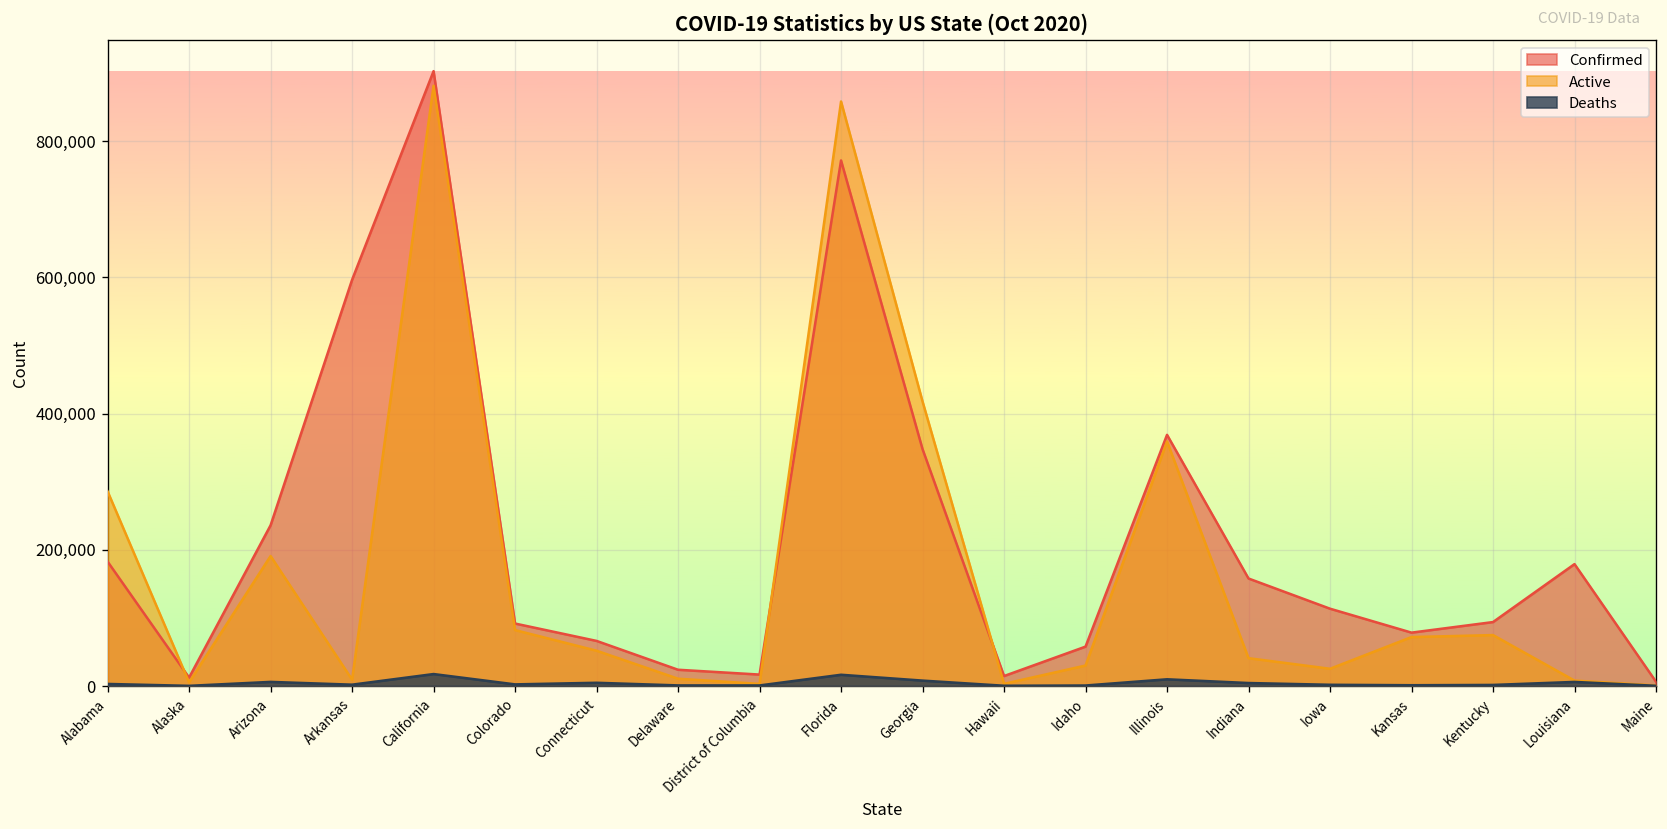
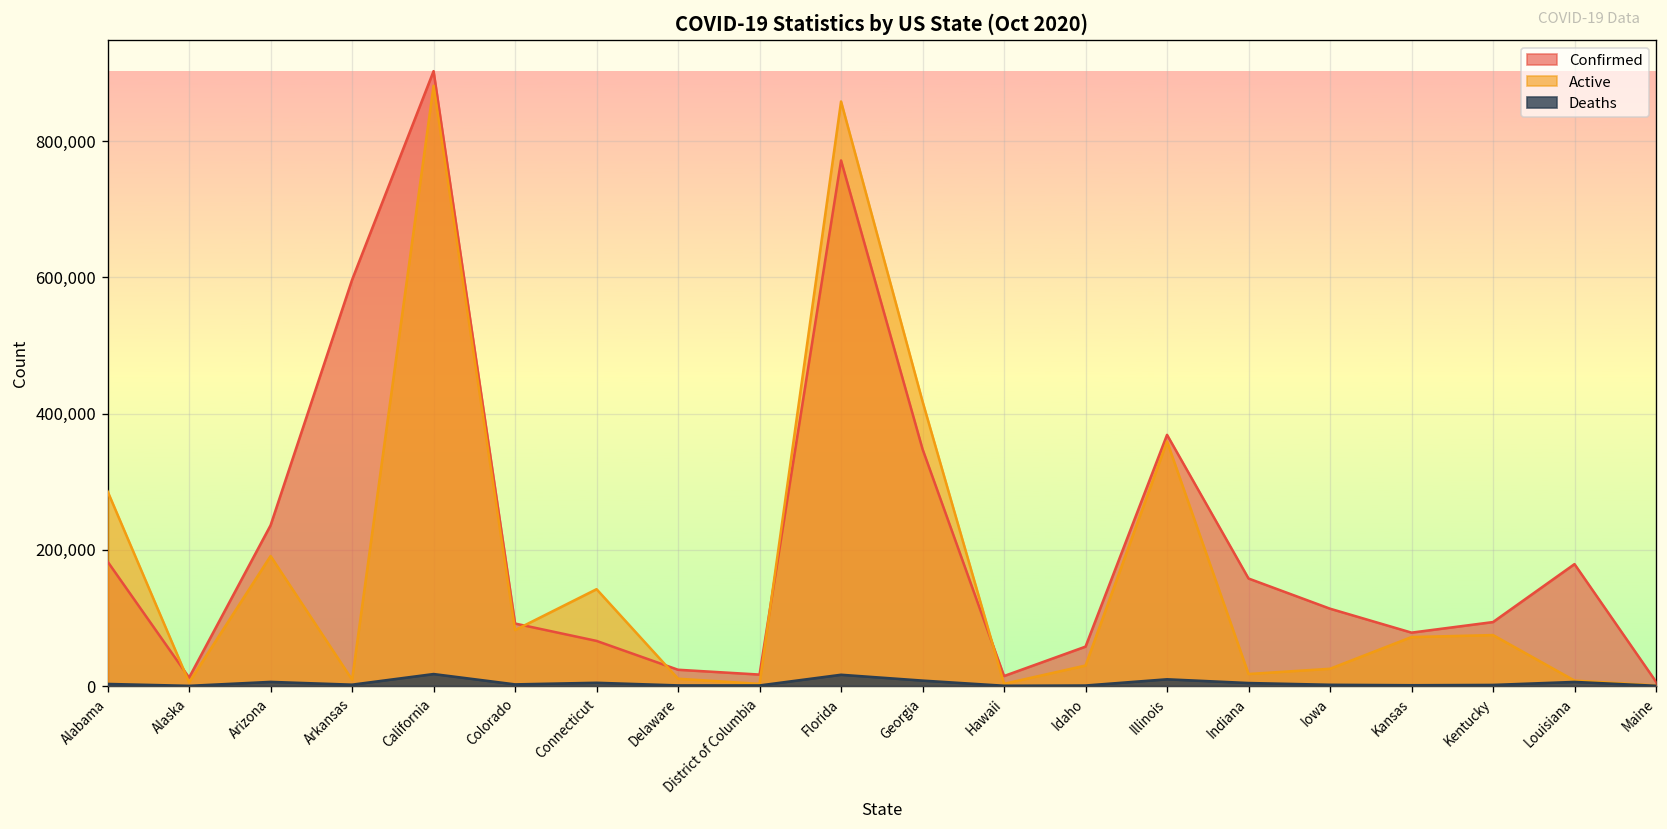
Active, Connecticut: 50,000 -> 140,000
Active, Indiana: 40,000 -> 20,000
